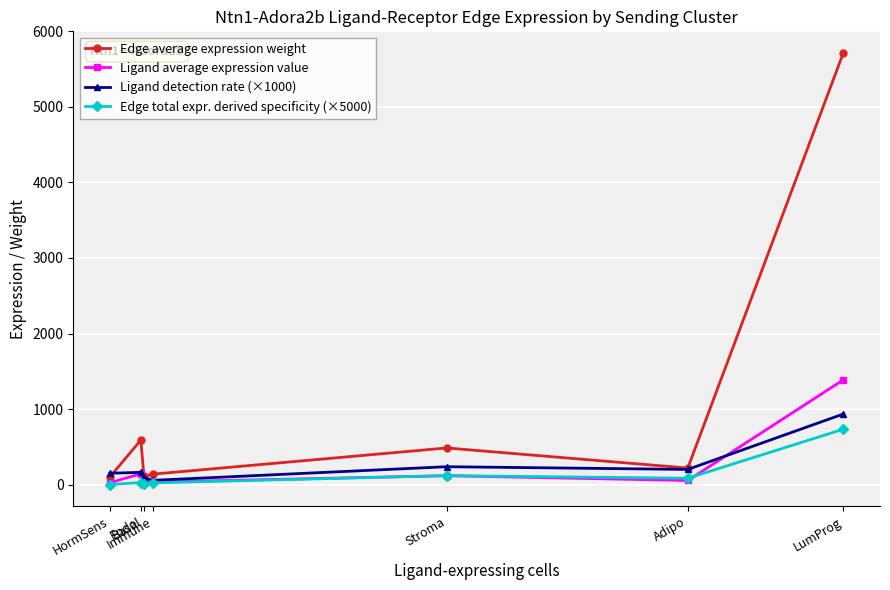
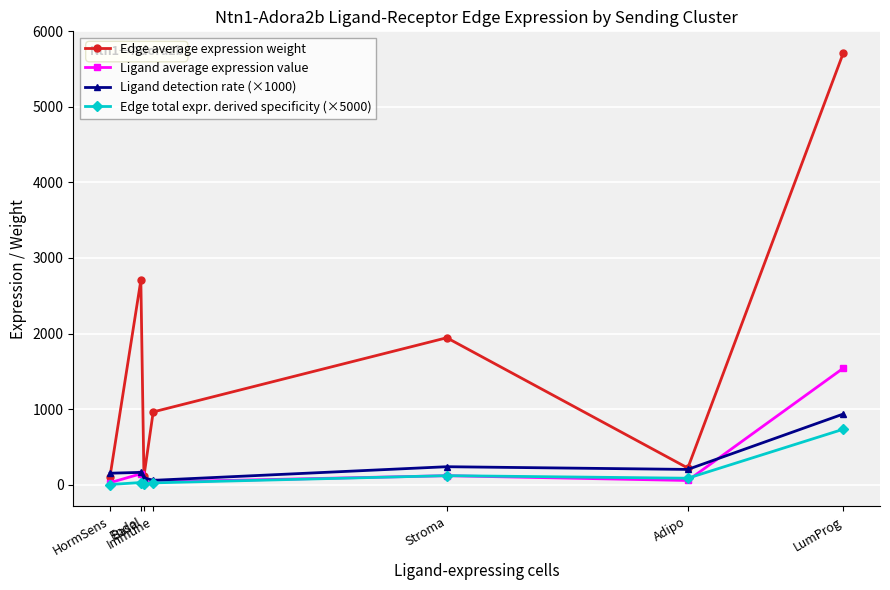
Edge average expression weight, Endo: 600 -> 2700
Edge average expression weight, Immune: 100 -> 1000
Edge average expression weight, Stroma: 500 -> 1900
Ligand average expression value, LumProg: 1400 -> 1500
